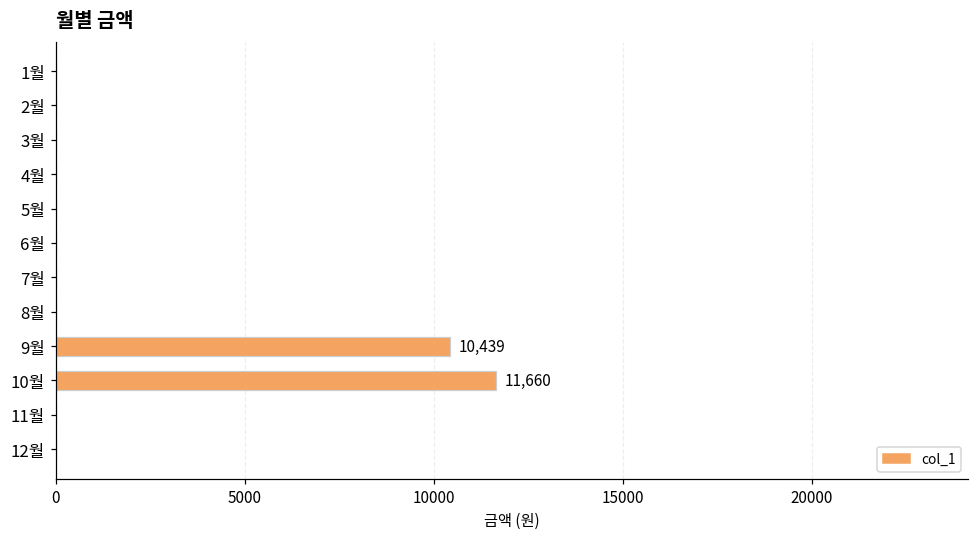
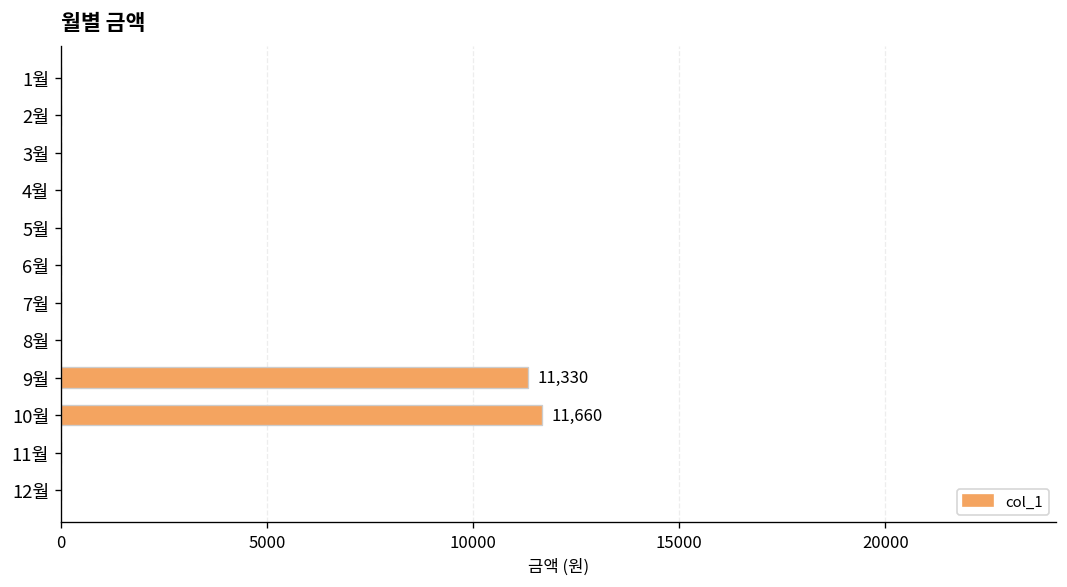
9월: 10,439 -> 11,330
